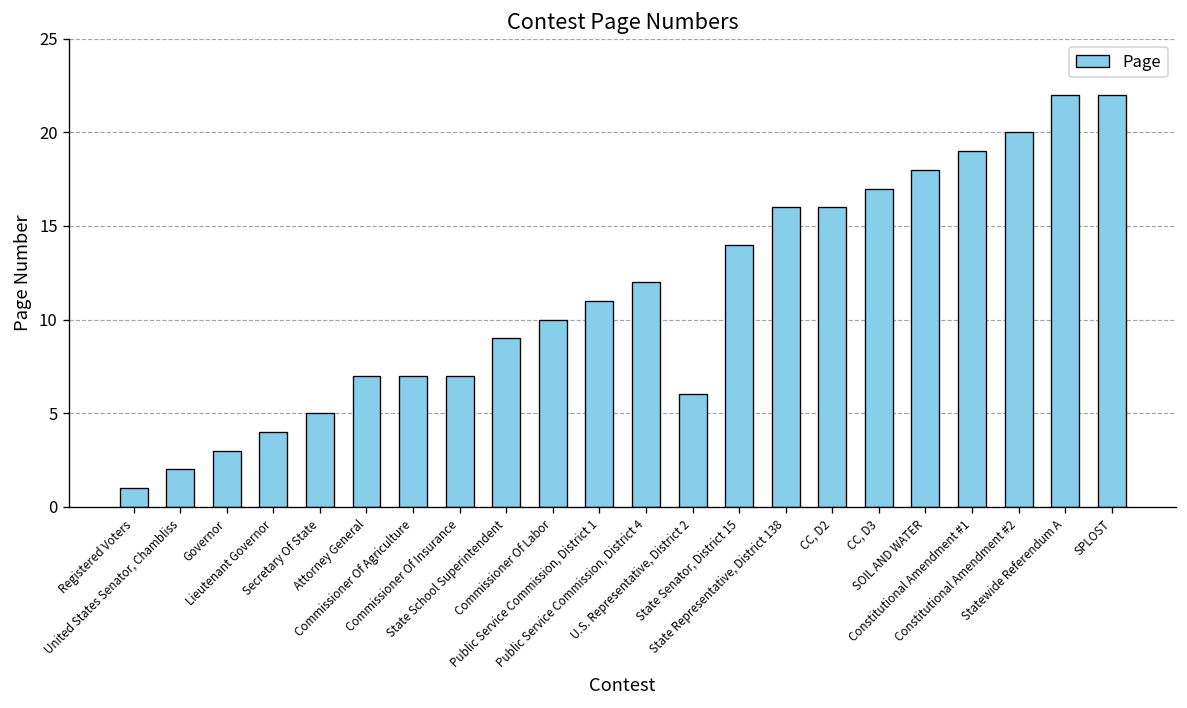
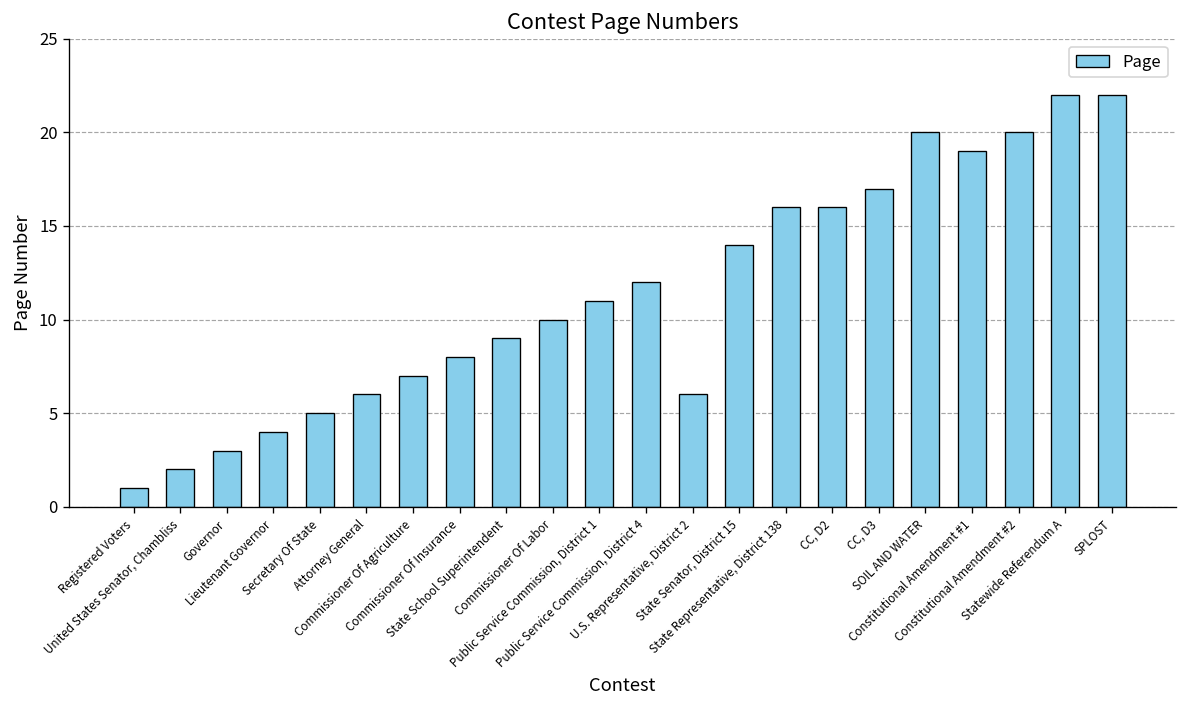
Attorney General: 7 -> 6
Commissioner Of Insurance: 7 -> 8
SOIL AND WATER: 18 -> 20
